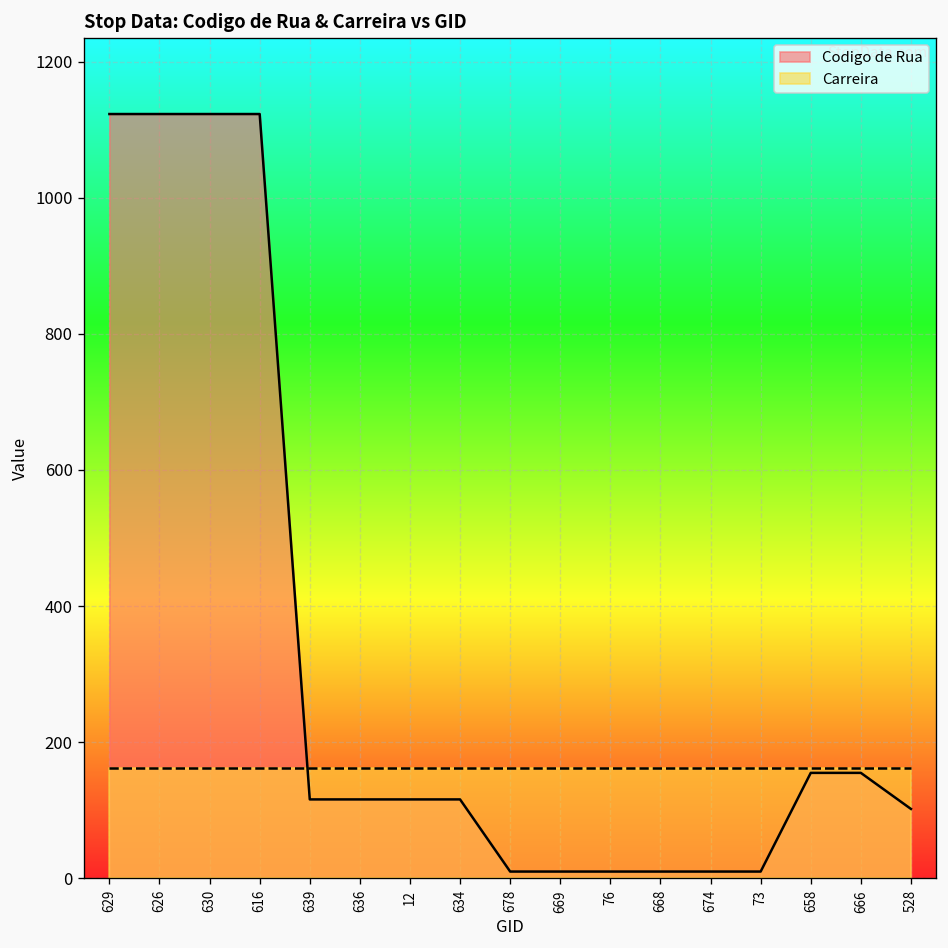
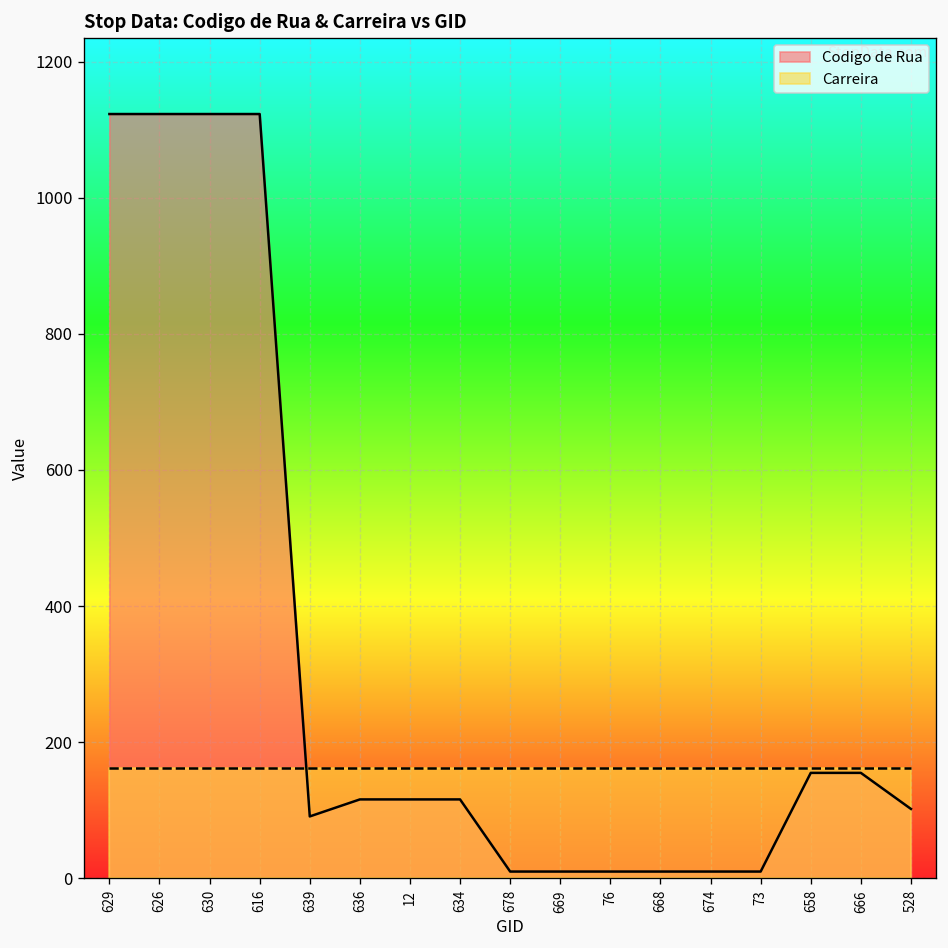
Codigo de Rua, 639: 120 -> 90
